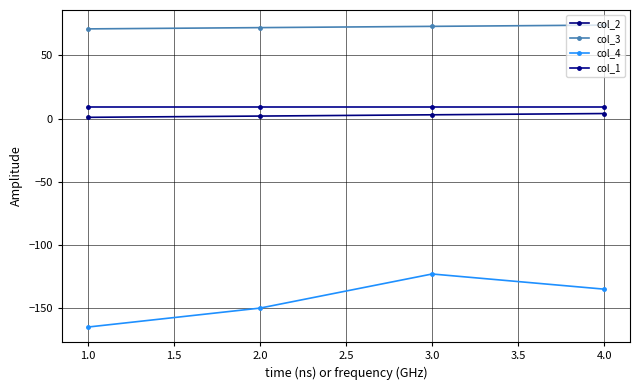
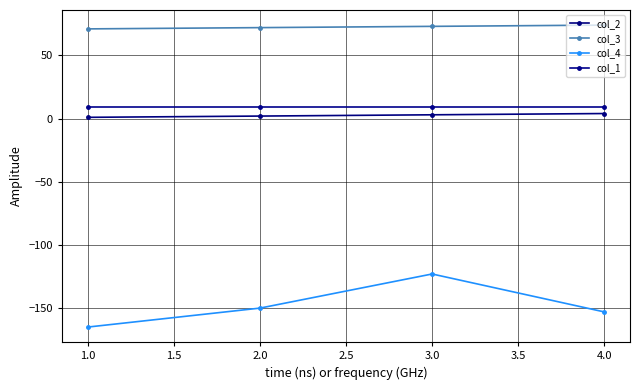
col_4, 4.0: -135 -> -153
